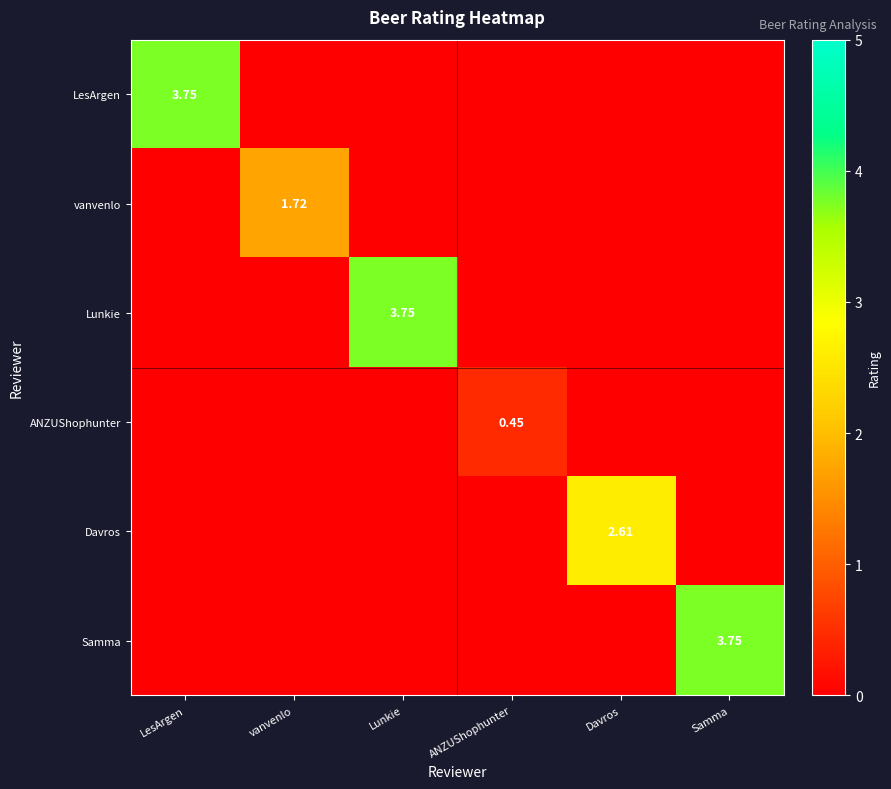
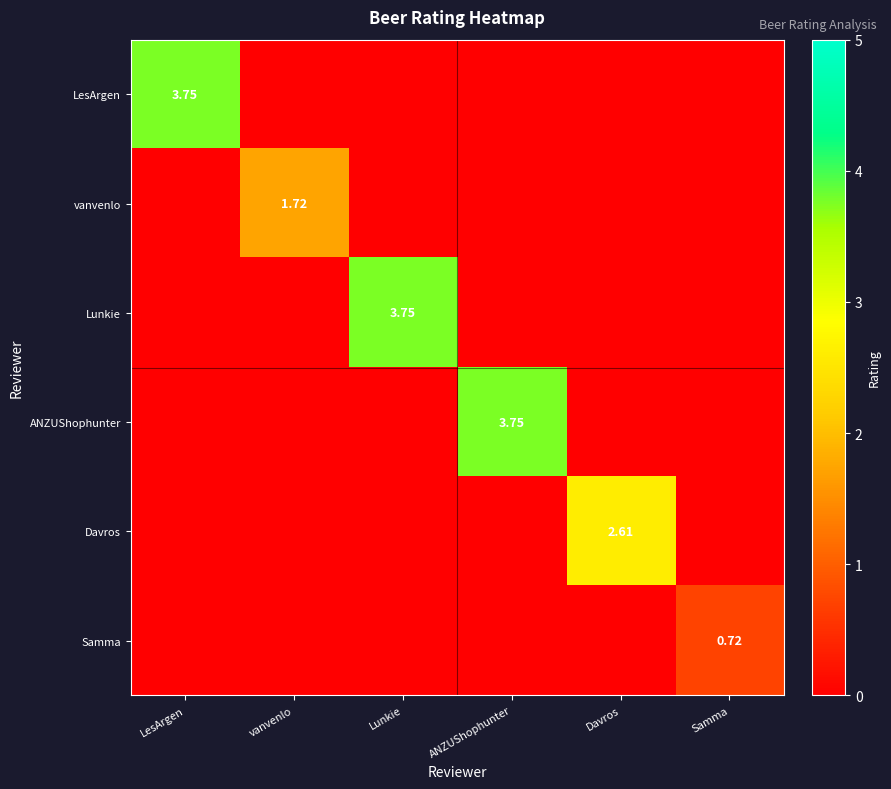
ANZUShophunter, ANZUShophunter: 0.45 -> 3.75
Samma, Samma: 3.75 -> 0.72
